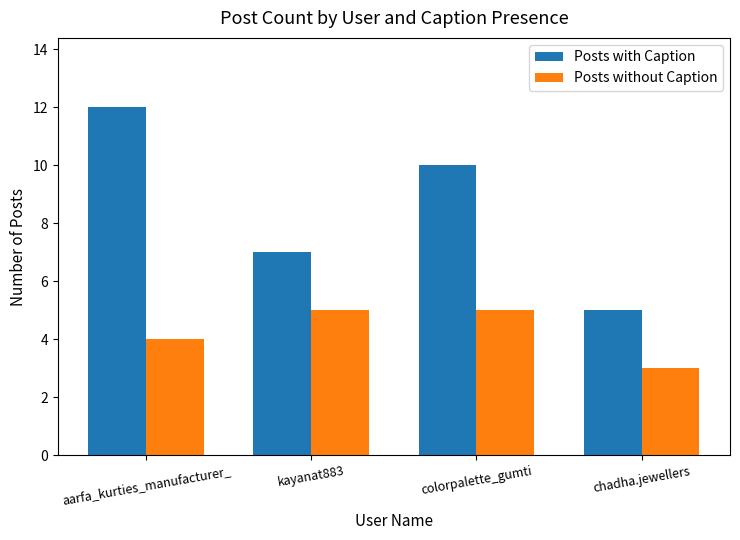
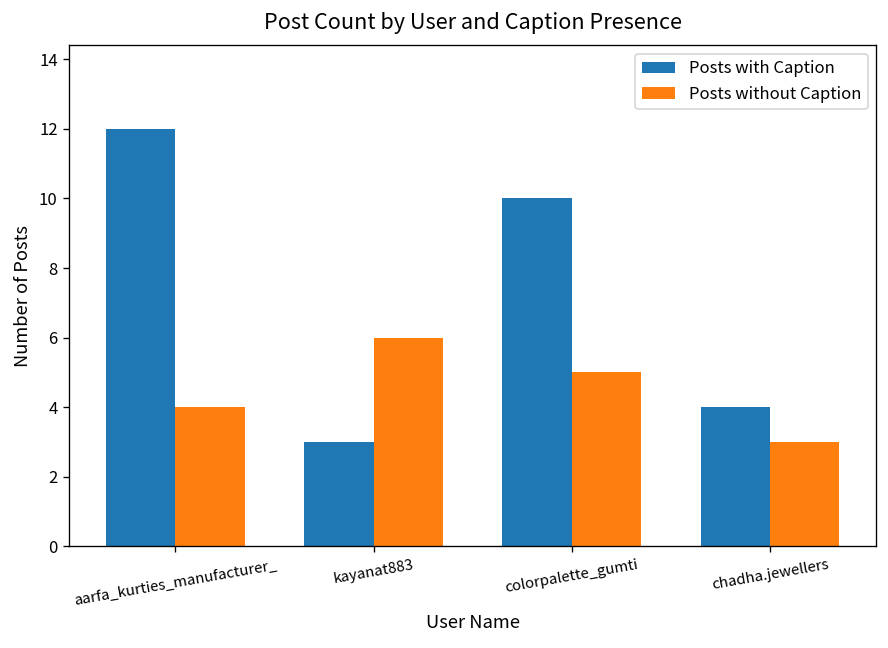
Posts with Caption, kayanat883: 7 -> 3
Posts without Caption, kayanat883: 5 -> 6
Posts with Caption, chadha.jewellers: 5 -> 4
